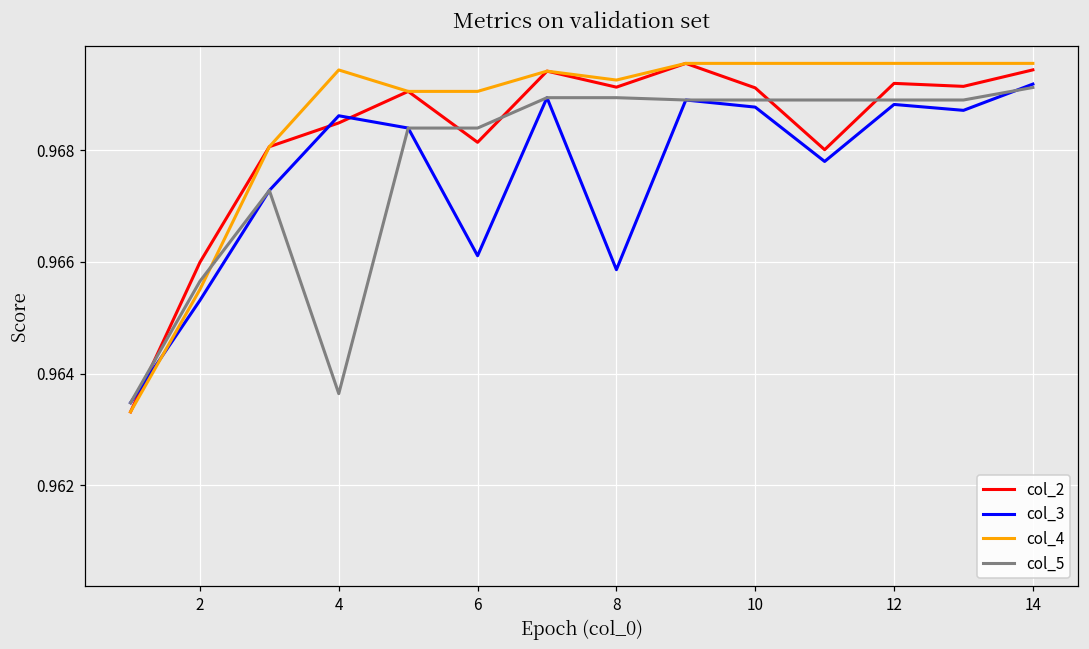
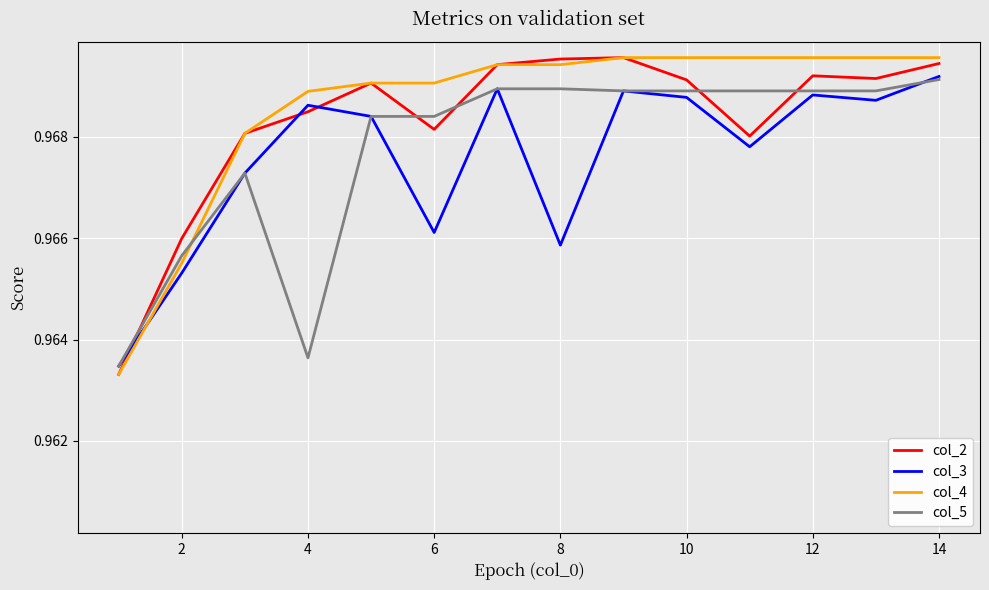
col_4, 4: 0.9694 -> 0.9689
col_2, 8: 0.9691 -> 0.9695
col_4, 8: 0.9693 -> 0.9694
